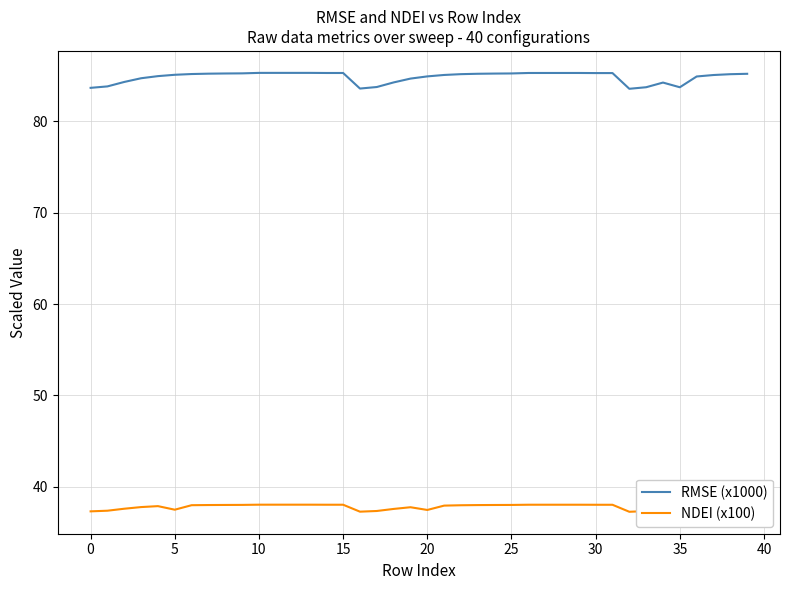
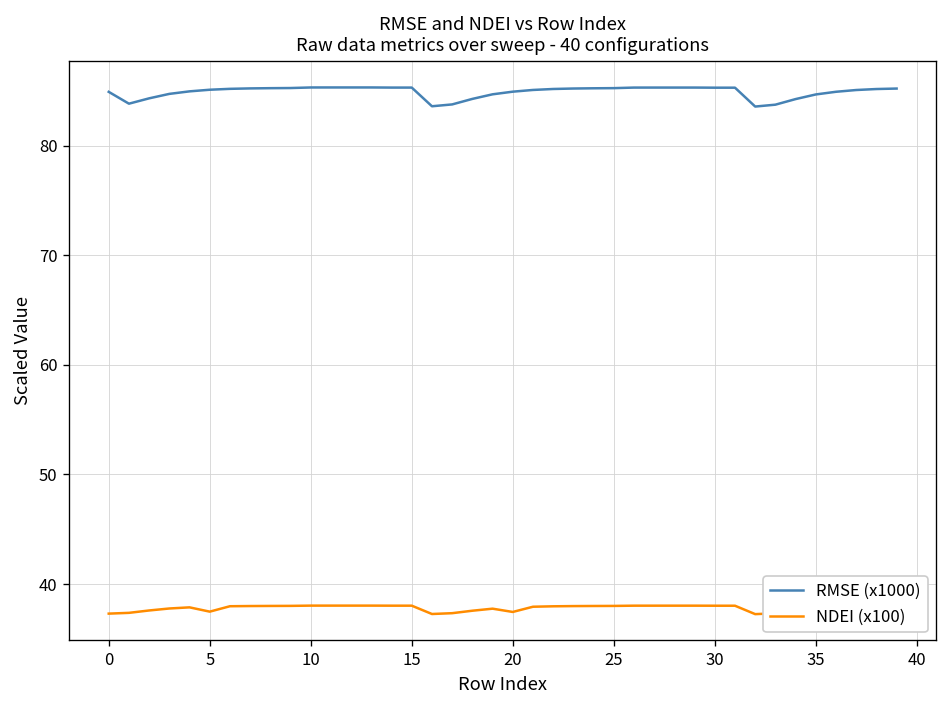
RMSE (x1000), 0: 84 -> 85
RMSE (x1000), 35: 84 -> 85
